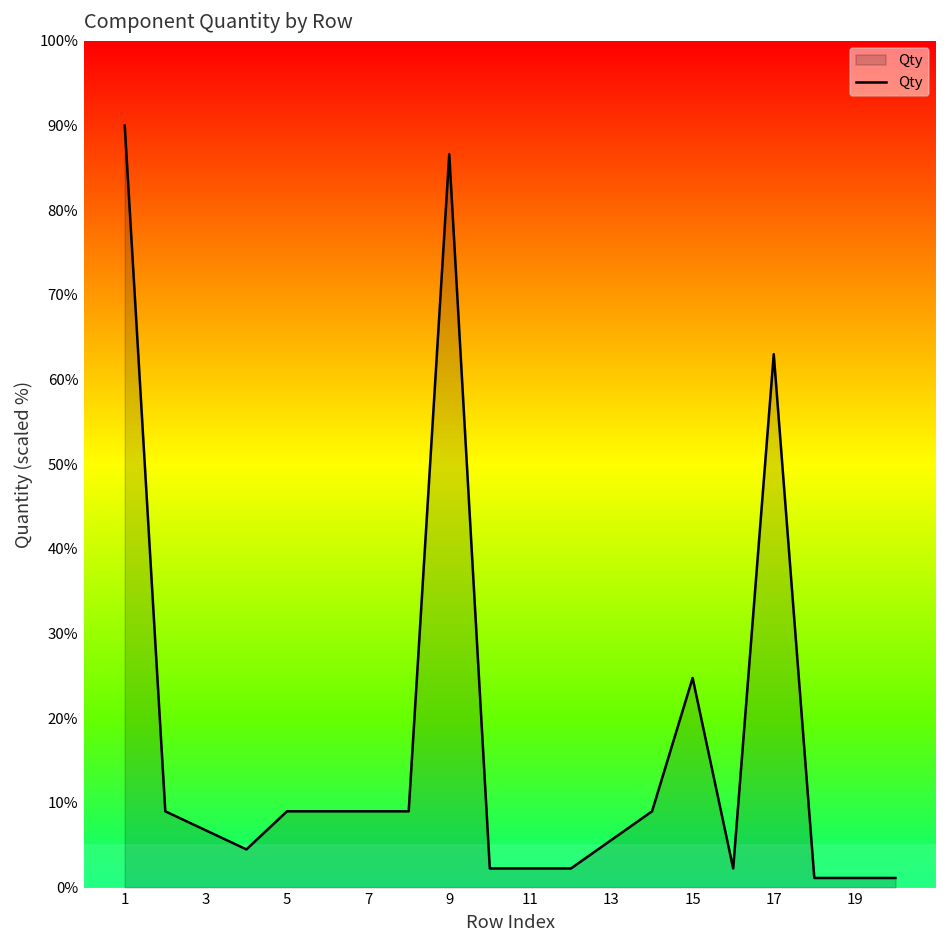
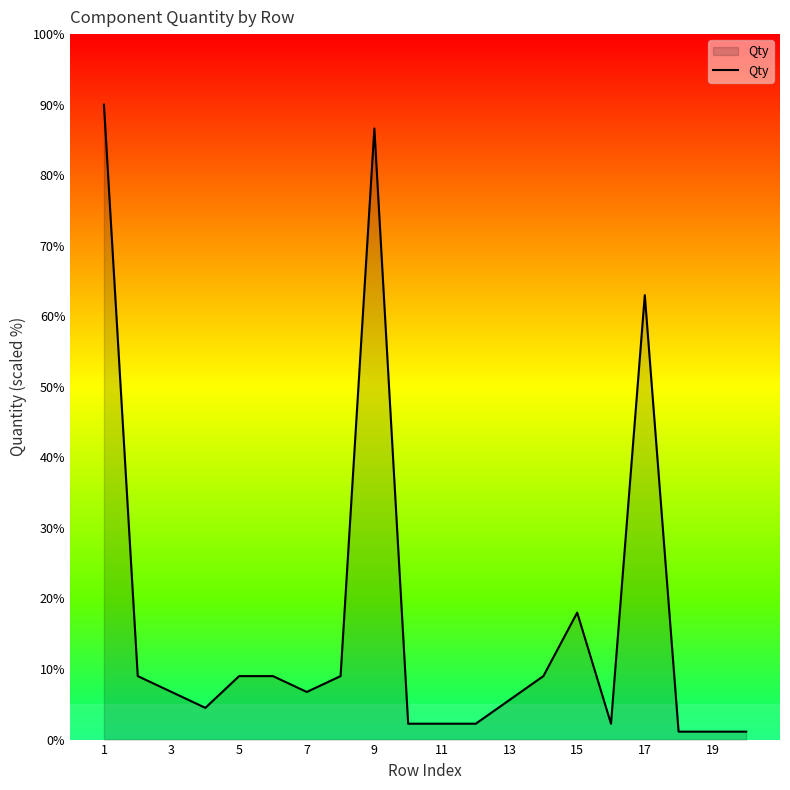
7: 9% -> 7%
15: 25% -> 18%
